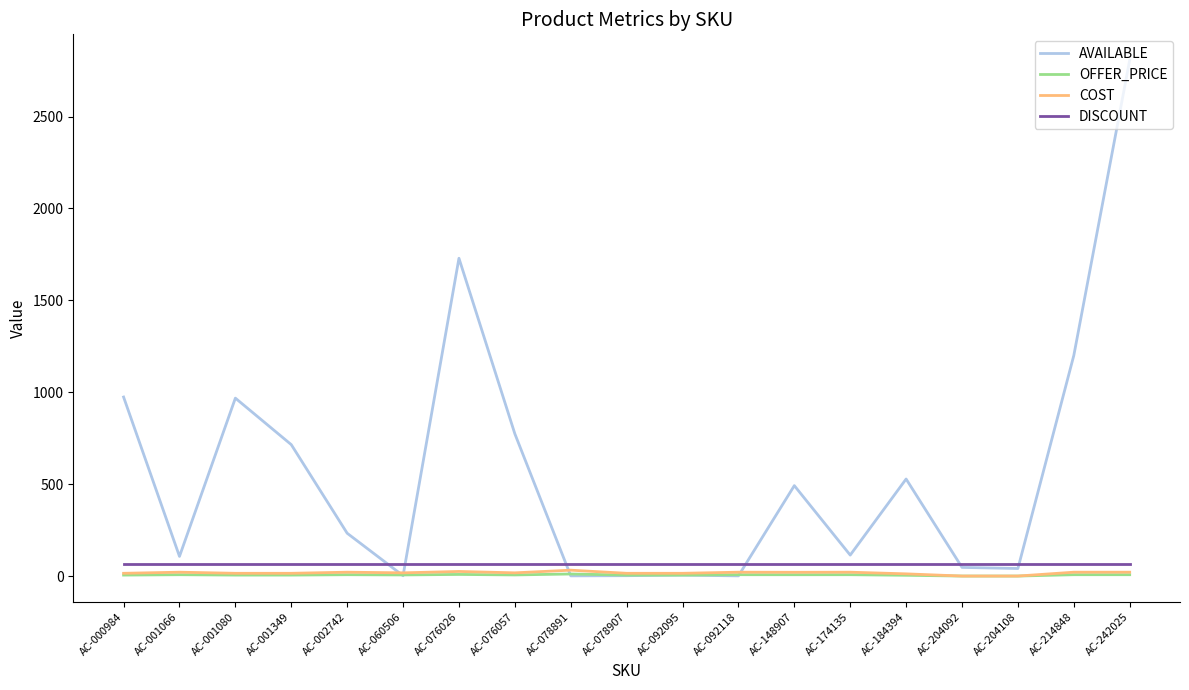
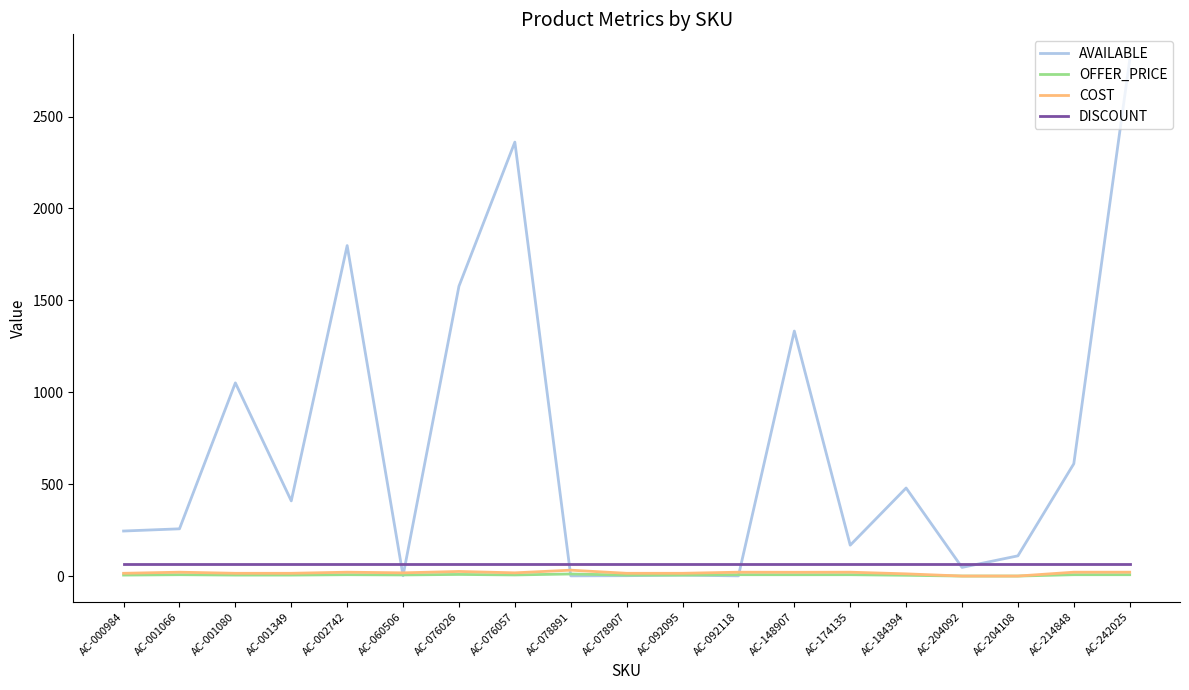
AVAILABLE, AC-000984: 970 -> 250
AVAILABLE, AC-001066: 110 -> 260
AVAILABLE, AC-001080: 970 -> 1050
AVAILABLE, AC-001349: 720 -> 410
AVAILABLE, AC-002742: 230 -> 1800
AVAILABLE, AC-076026: 1730 -> 1580
AVAILABLE, AC-076057: 770 -> 2360
AVAILABLE, AC-148907: 490 -> 1330
AVAILABLE, AC-174135: 110 -> 170
AVAILABLE, AC-184394: 530 -> 480
AVAILABLE, AC-204108: 40 -> 110
AVAILABLE, AC-214848: 1200 -> 610
